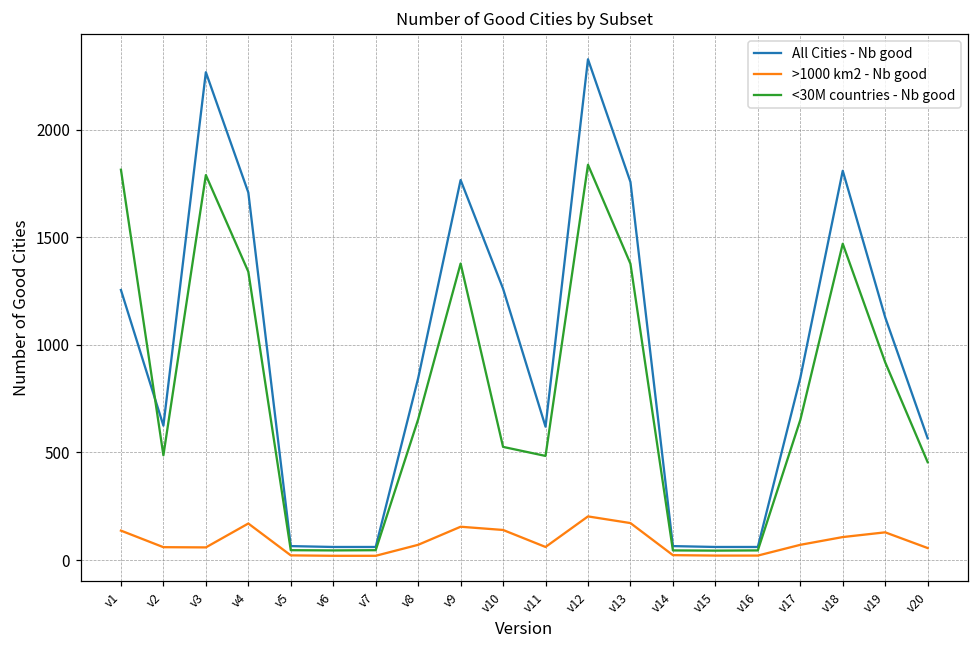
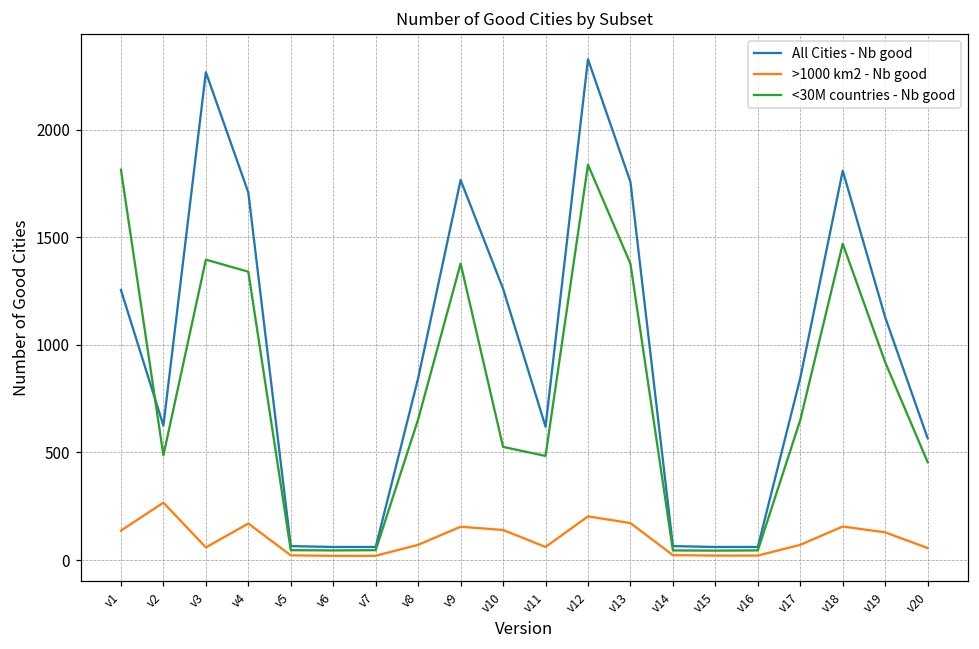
>1000 km2 - Nb good, v2: 60 -> 270
<30M countries - Nb good, v3: 1790 -> 1400
>1000 km2 - Nb good, v18: 110 -> 160
